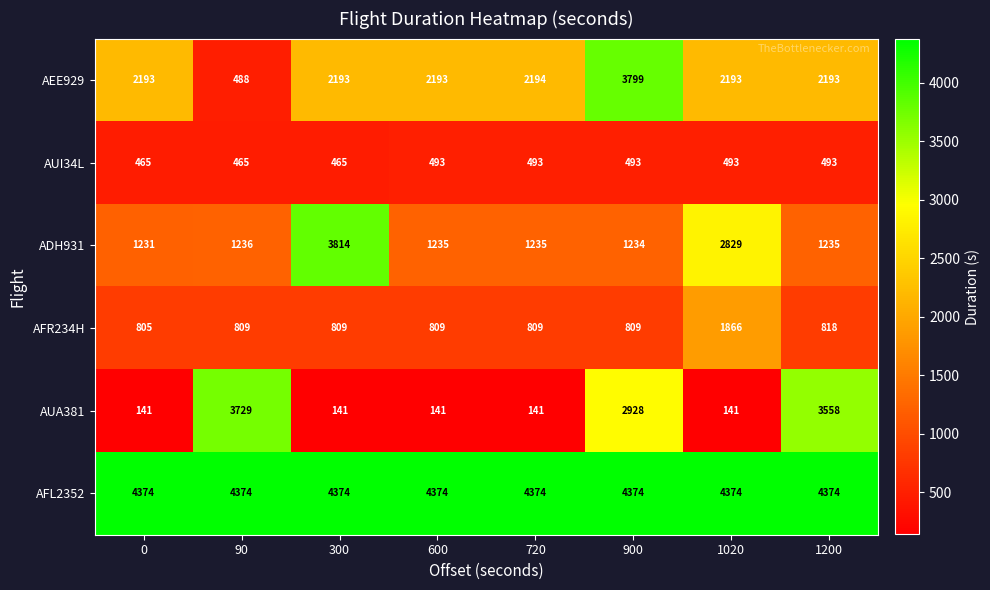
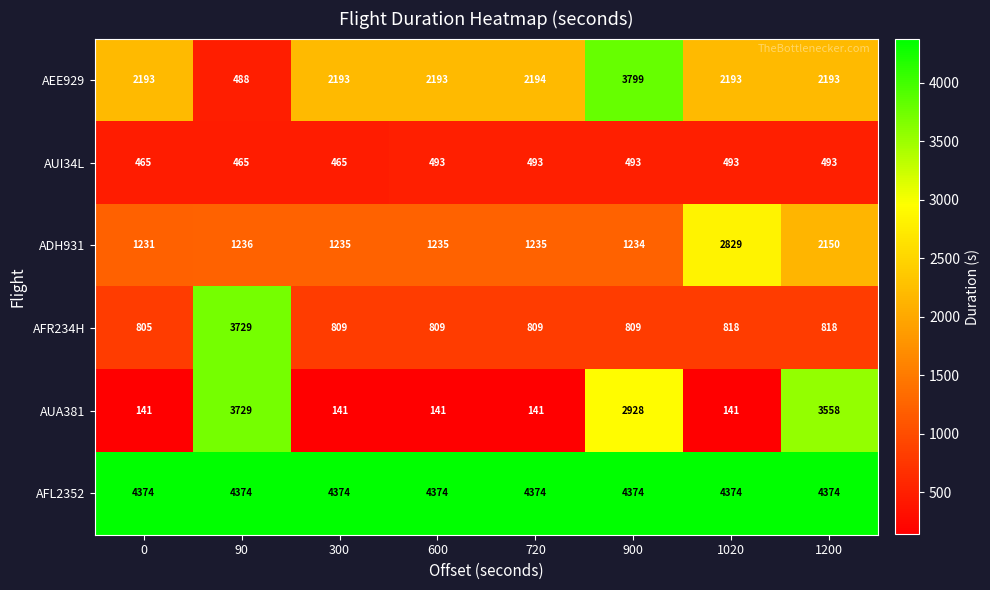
ADH931, 300: 3814 -> 1235
ADH931, 1200: 1235 -> 2150
AFR234H, 90: 809 -> 3729
AFR234H, 1020: 1866 -> 818
